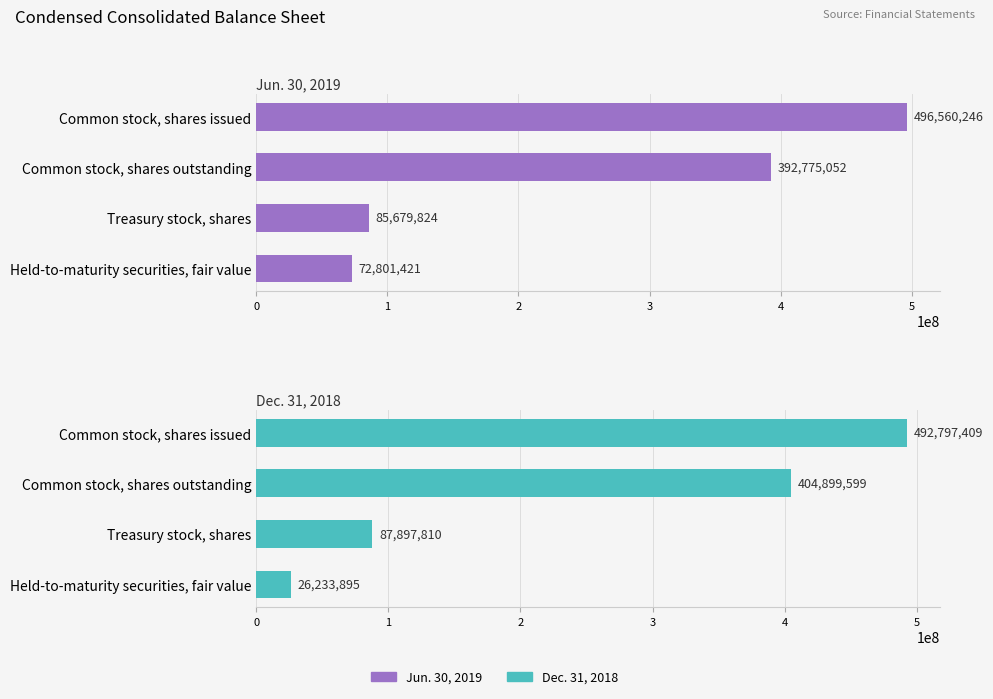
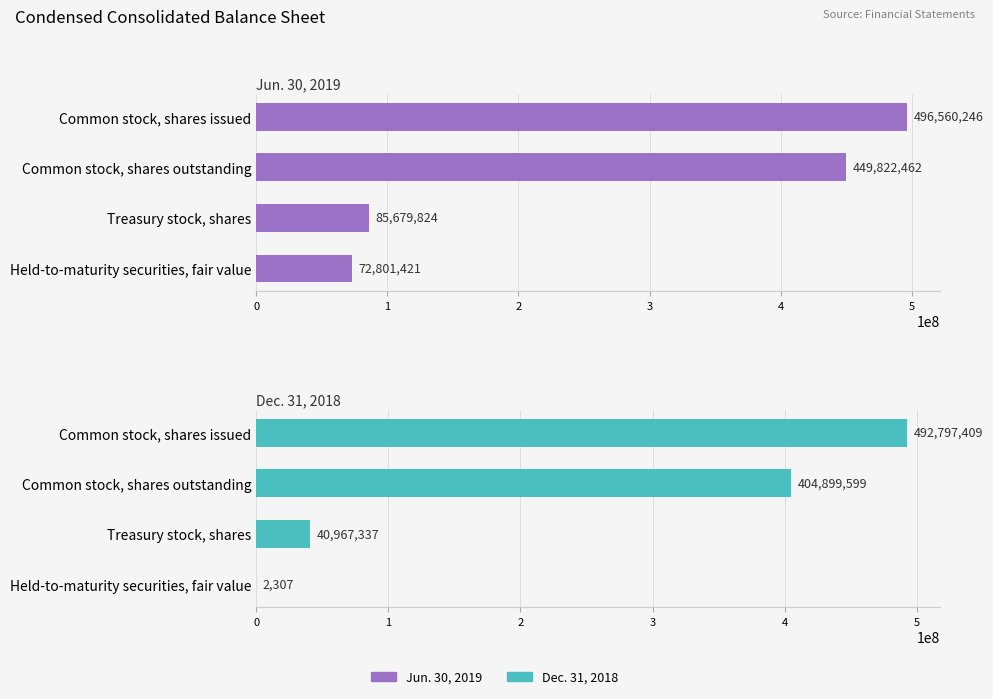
Jun. 30, 2019, Common stock, shares outstanding: 392,775,052 -> 449,822,462
Dec. 31, 2018, Treasury stock, shares: 87,897,810 -> 40,967,337
Dec. 31, 2018, Held-to-maturity securities, fair value: 26,233,895 -> 2,307
